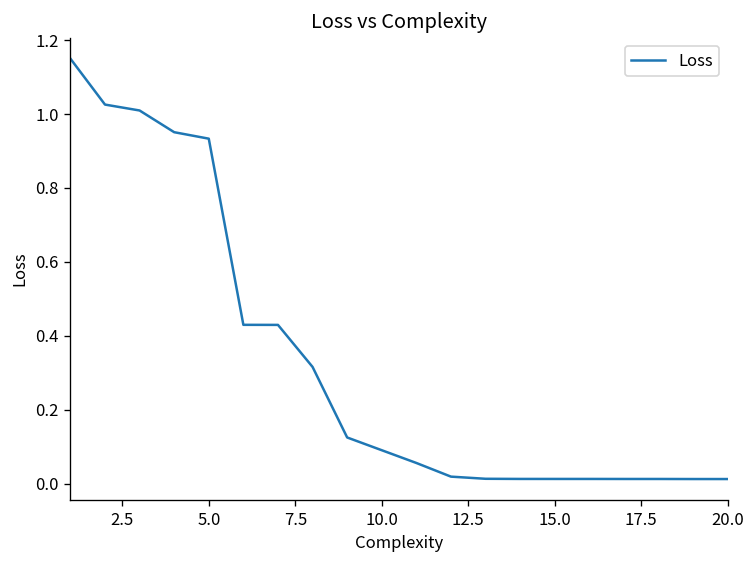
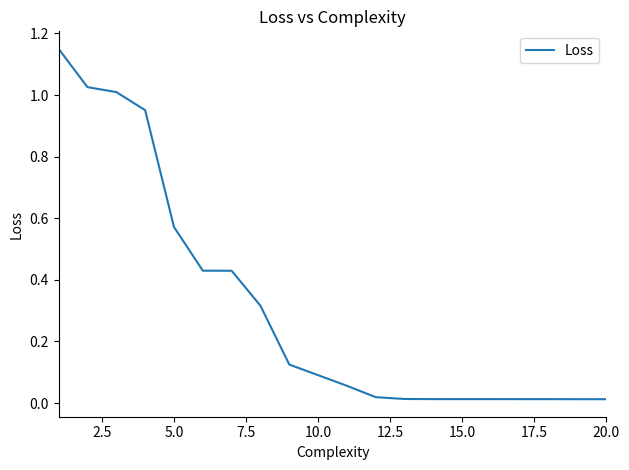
5.0: 0.93 -> 0.57
